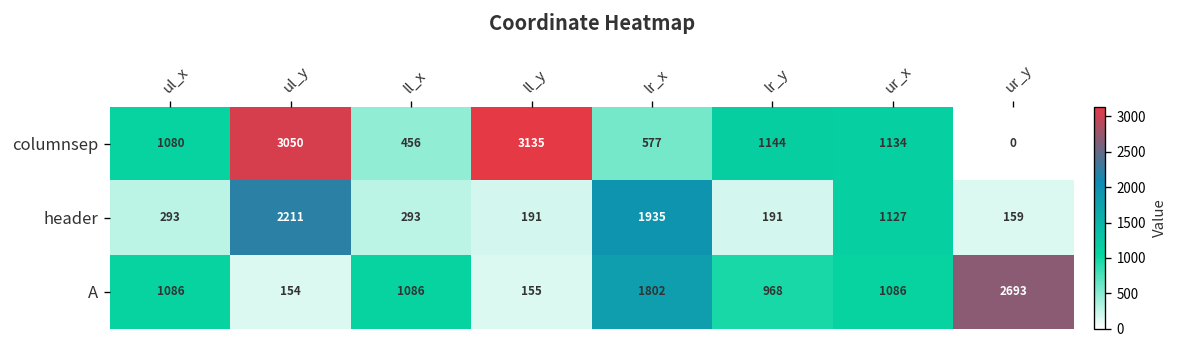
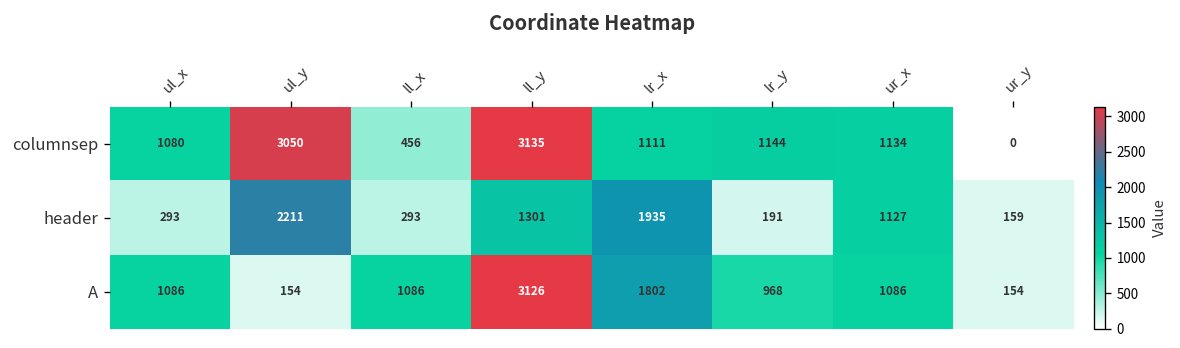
columnsep, lr_x: 577 -> 1111
header, ll_y: 191 -> 1301
A, ll_y: 155 -> 3126
A, ur_y: 2693 -> 154
